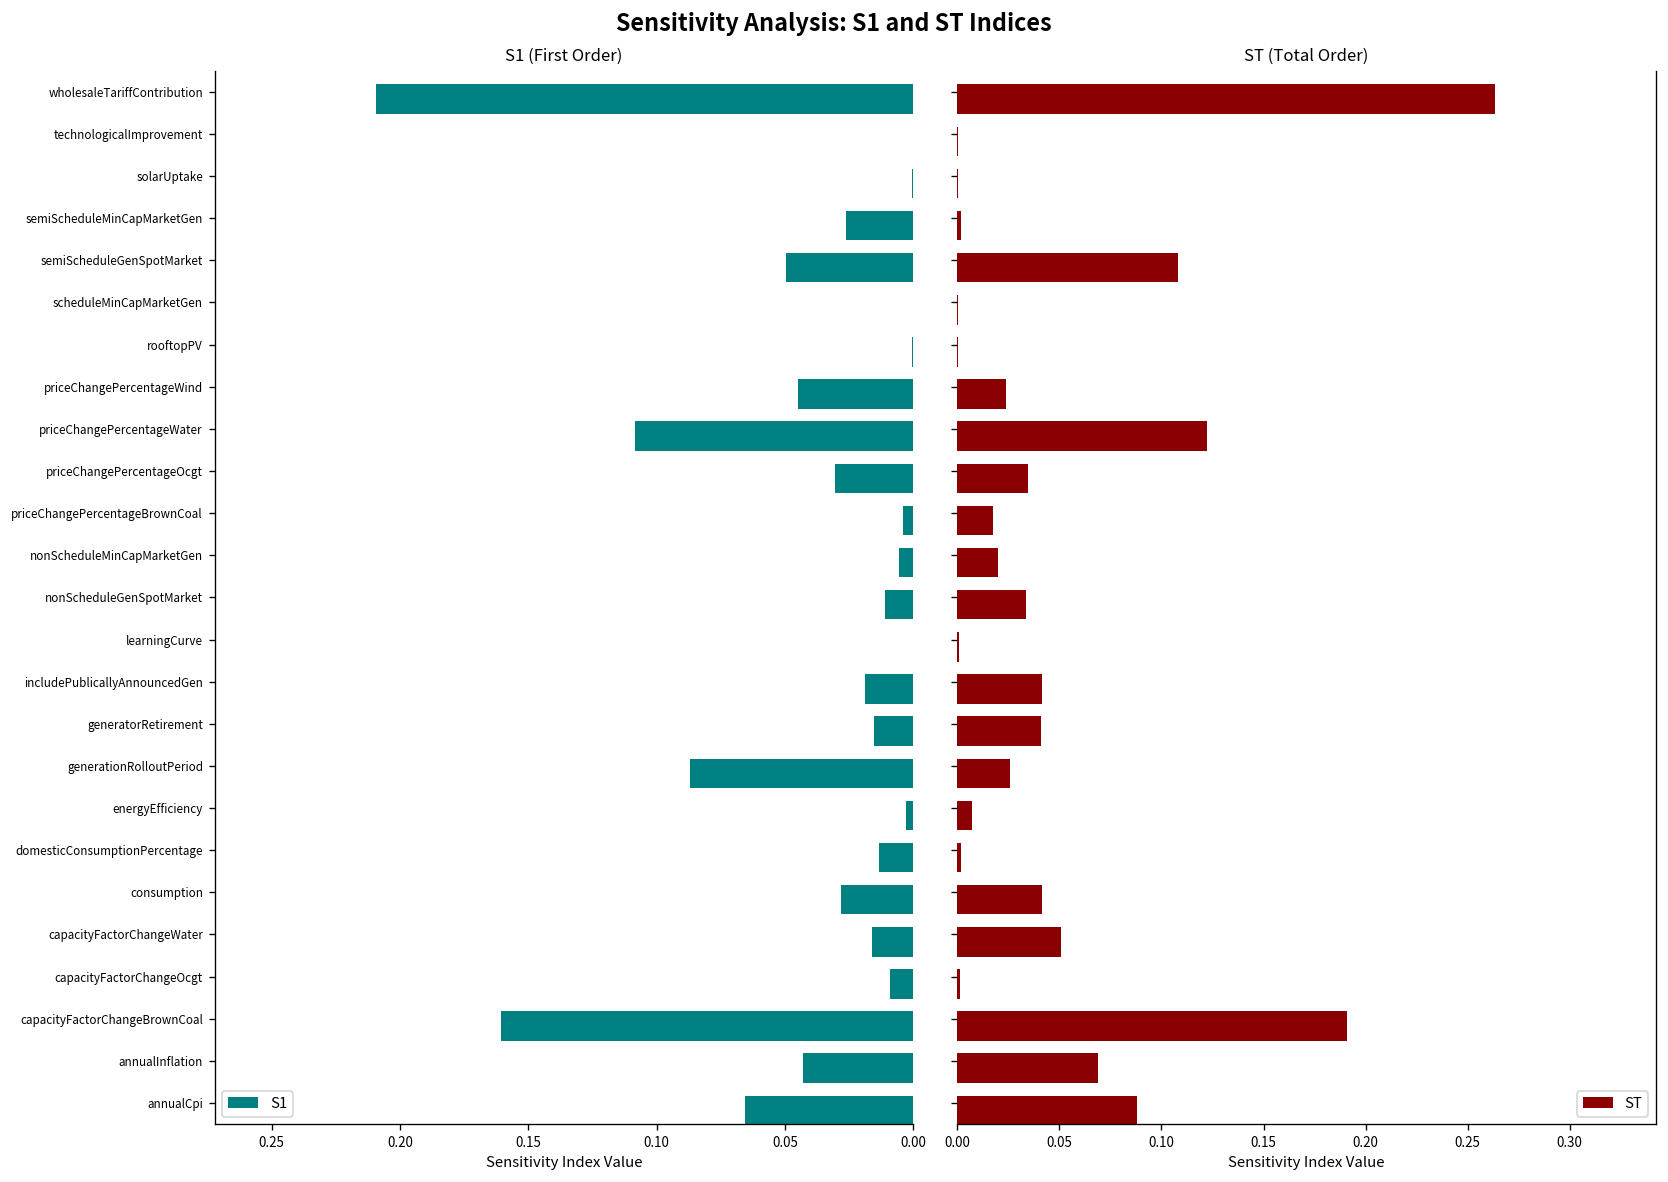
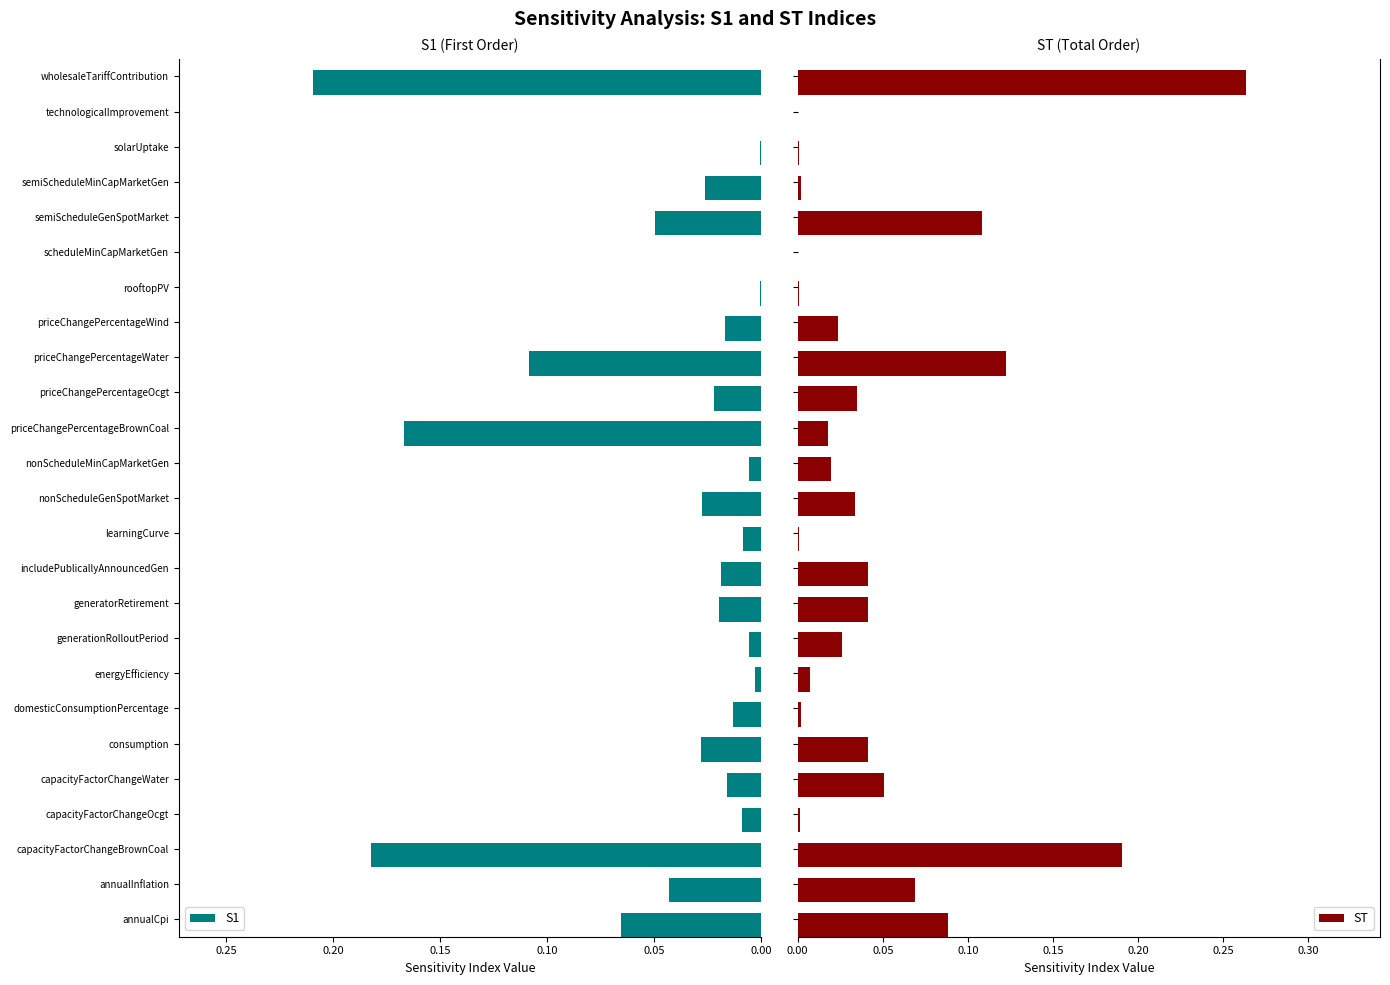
S1 (First Order), priceChangePercentageWind: 0.045 -> 0.017
S1 (First Order), priceChangePercentageOcgt: 0.031 -> 0.022
S1 (First Order), priceChangePercentageBrownCoal: 0.004 -> 0.167
S1 (First Order), nonScheduleGenSpotMarket: 0.011 -> 0.028
S1 (First Order), learningCurve: 0.000 -> 0.008
S1 (First Order), generatorRetirement: 0.015 -> 0.020
S1 (First Order), generationRolloutPeriod: 0.087 -> 0.006
S1 (First Order), capacityFactorChangeBrownCoal: 0.161 -> 0.183
